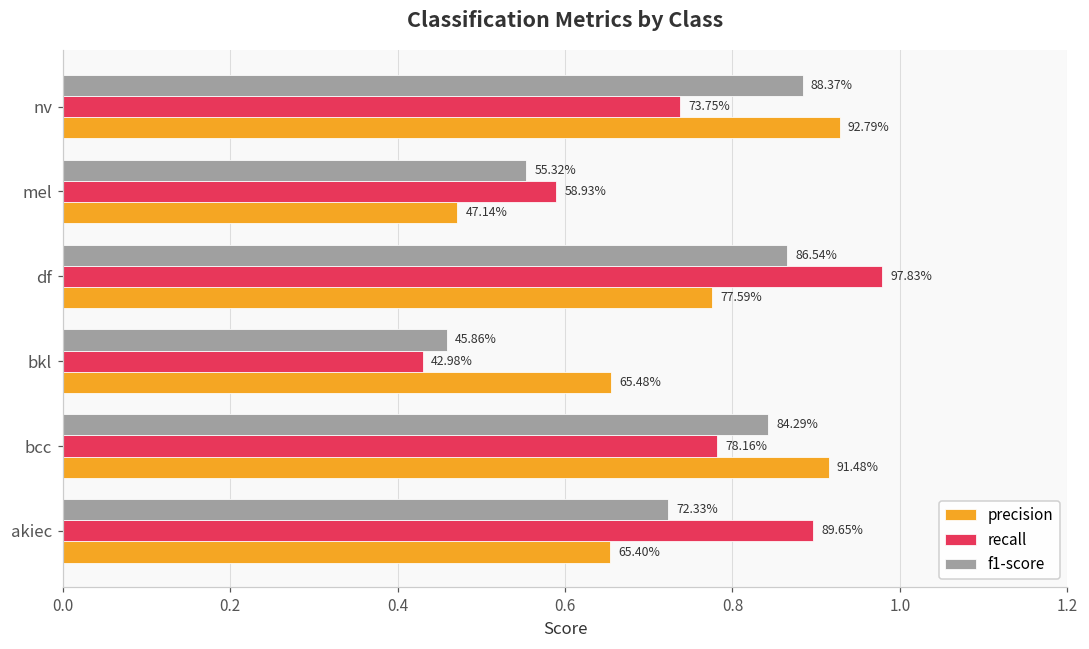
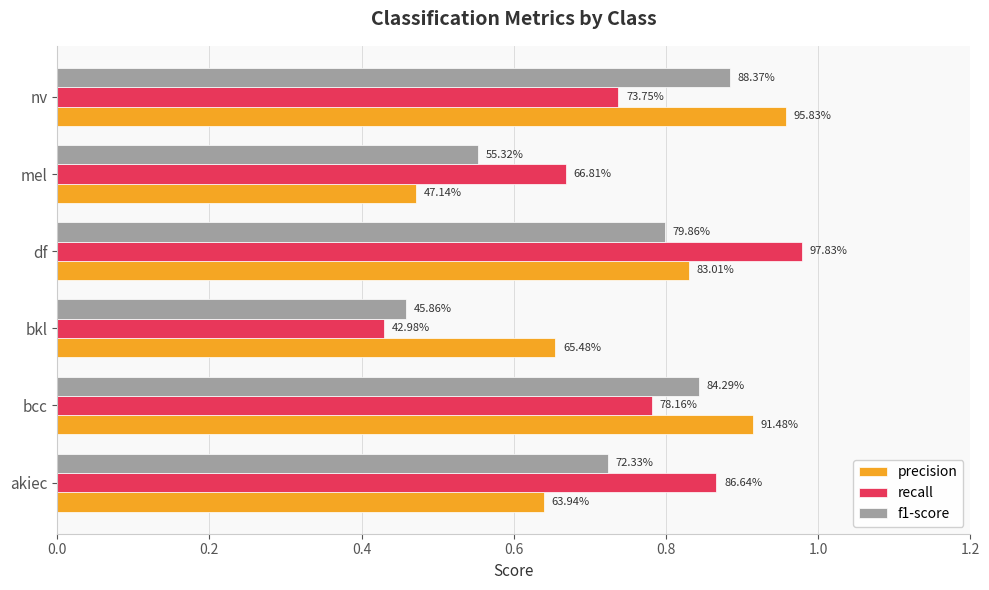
precision, nv: 92.79% -> 95.83%
recall, mel: 58.93% -> 66.81%
f1-score, df: 86.54% -> 79.86%
precision, df: 77.59% -> 83.01%
recall, akiec: 89.65% -> 86.64%
precision, akiec: 65.40% -> 63.94%
